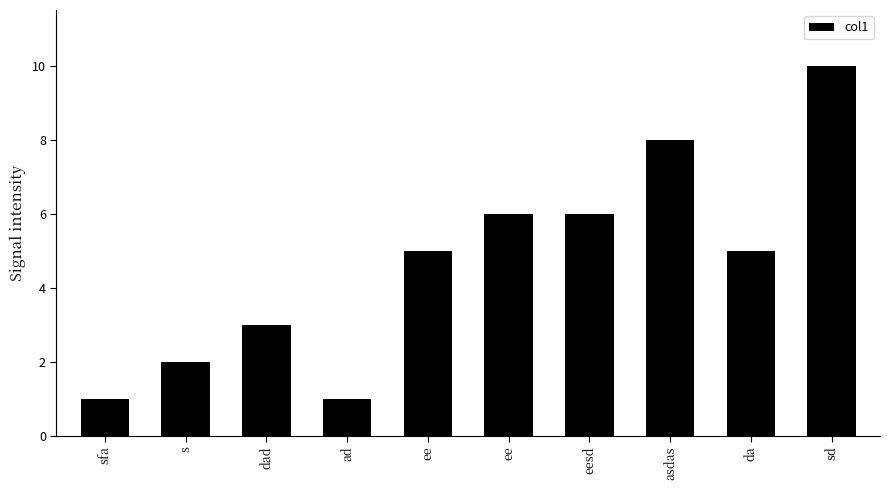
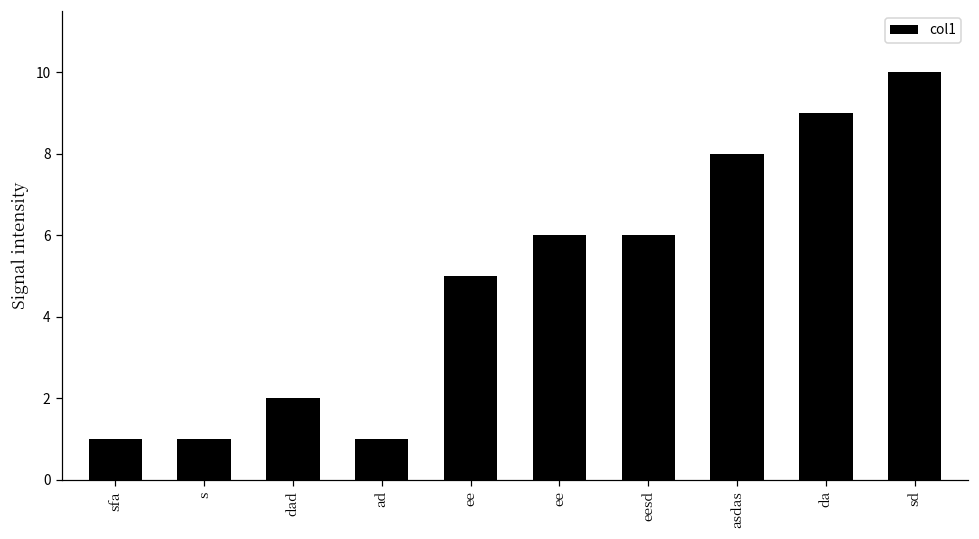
s: 2 -> 1
dad: 3 -> 2
da: 5 -> 9
